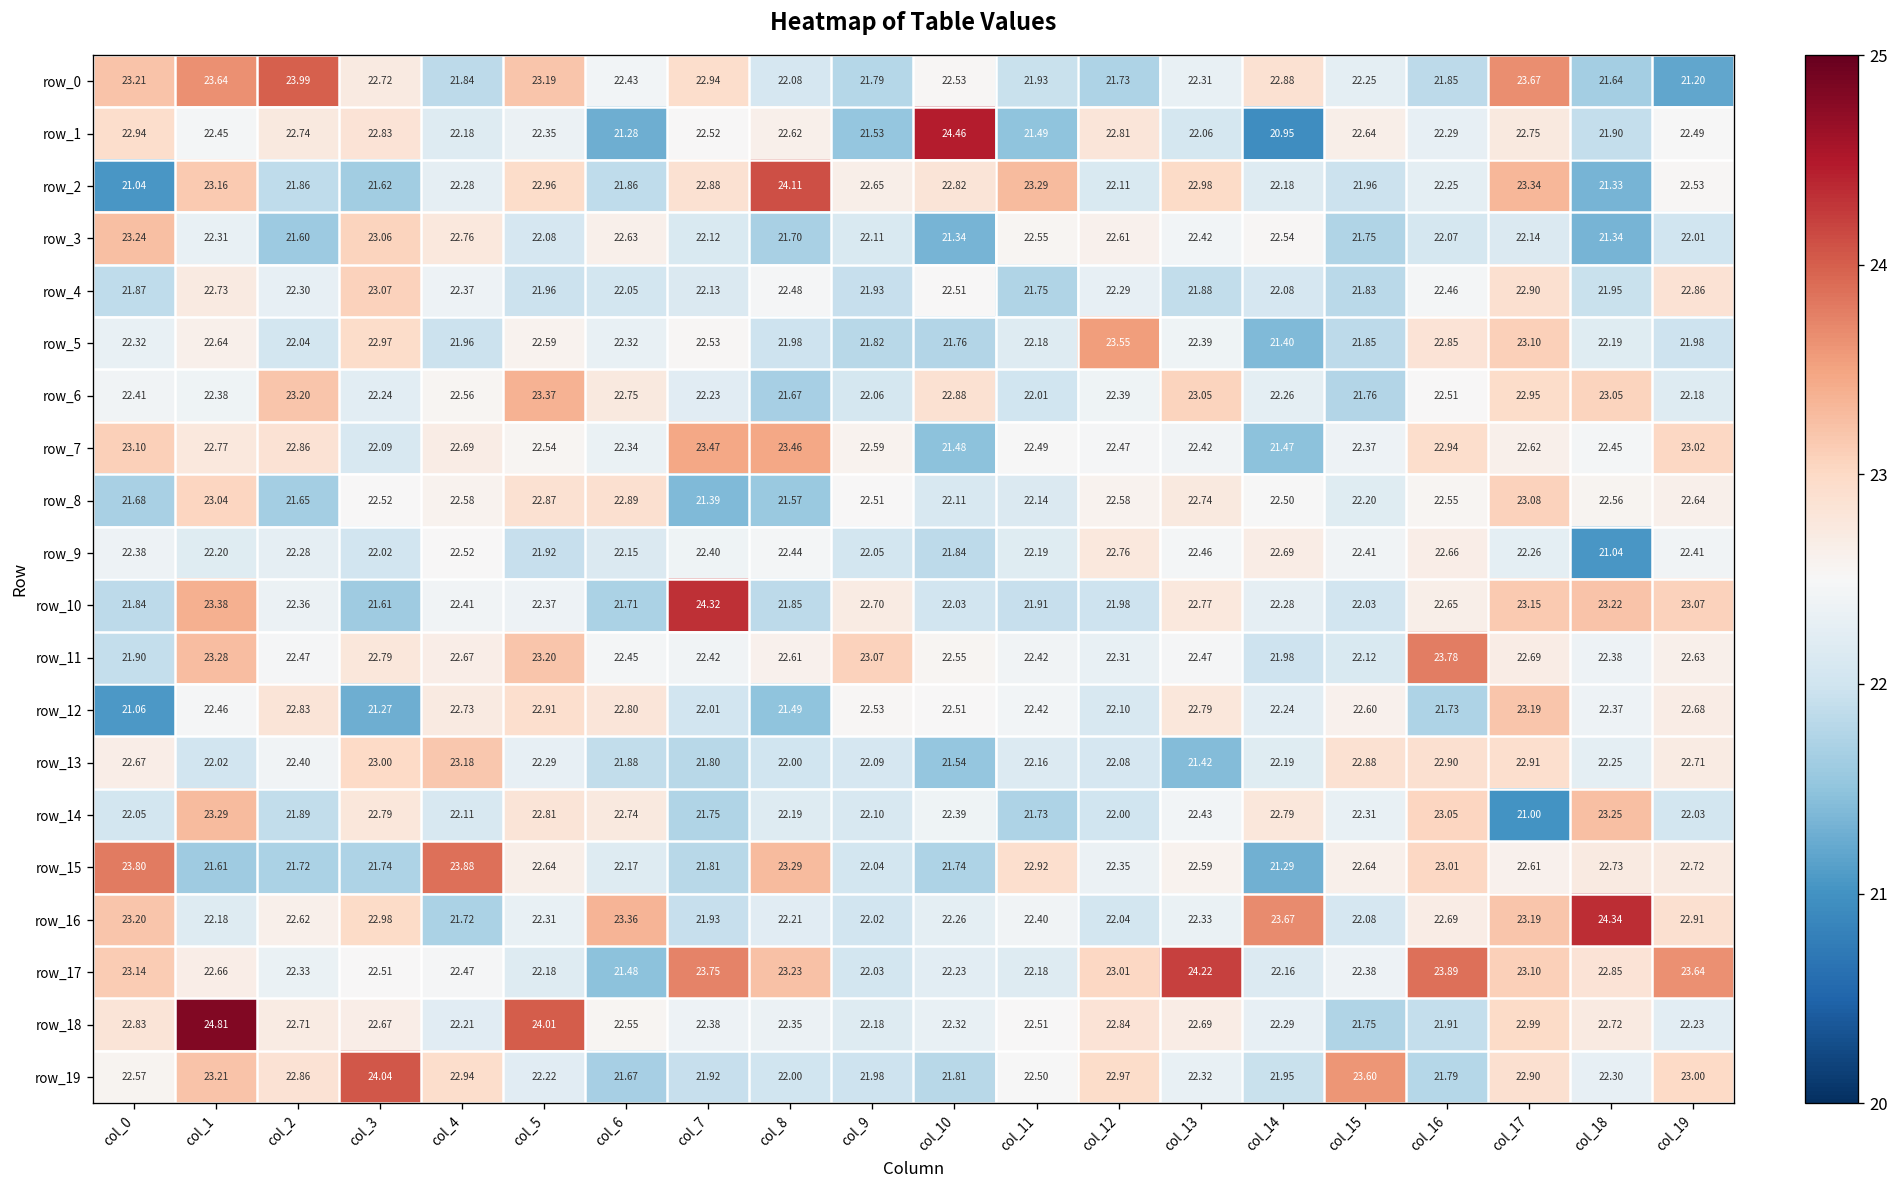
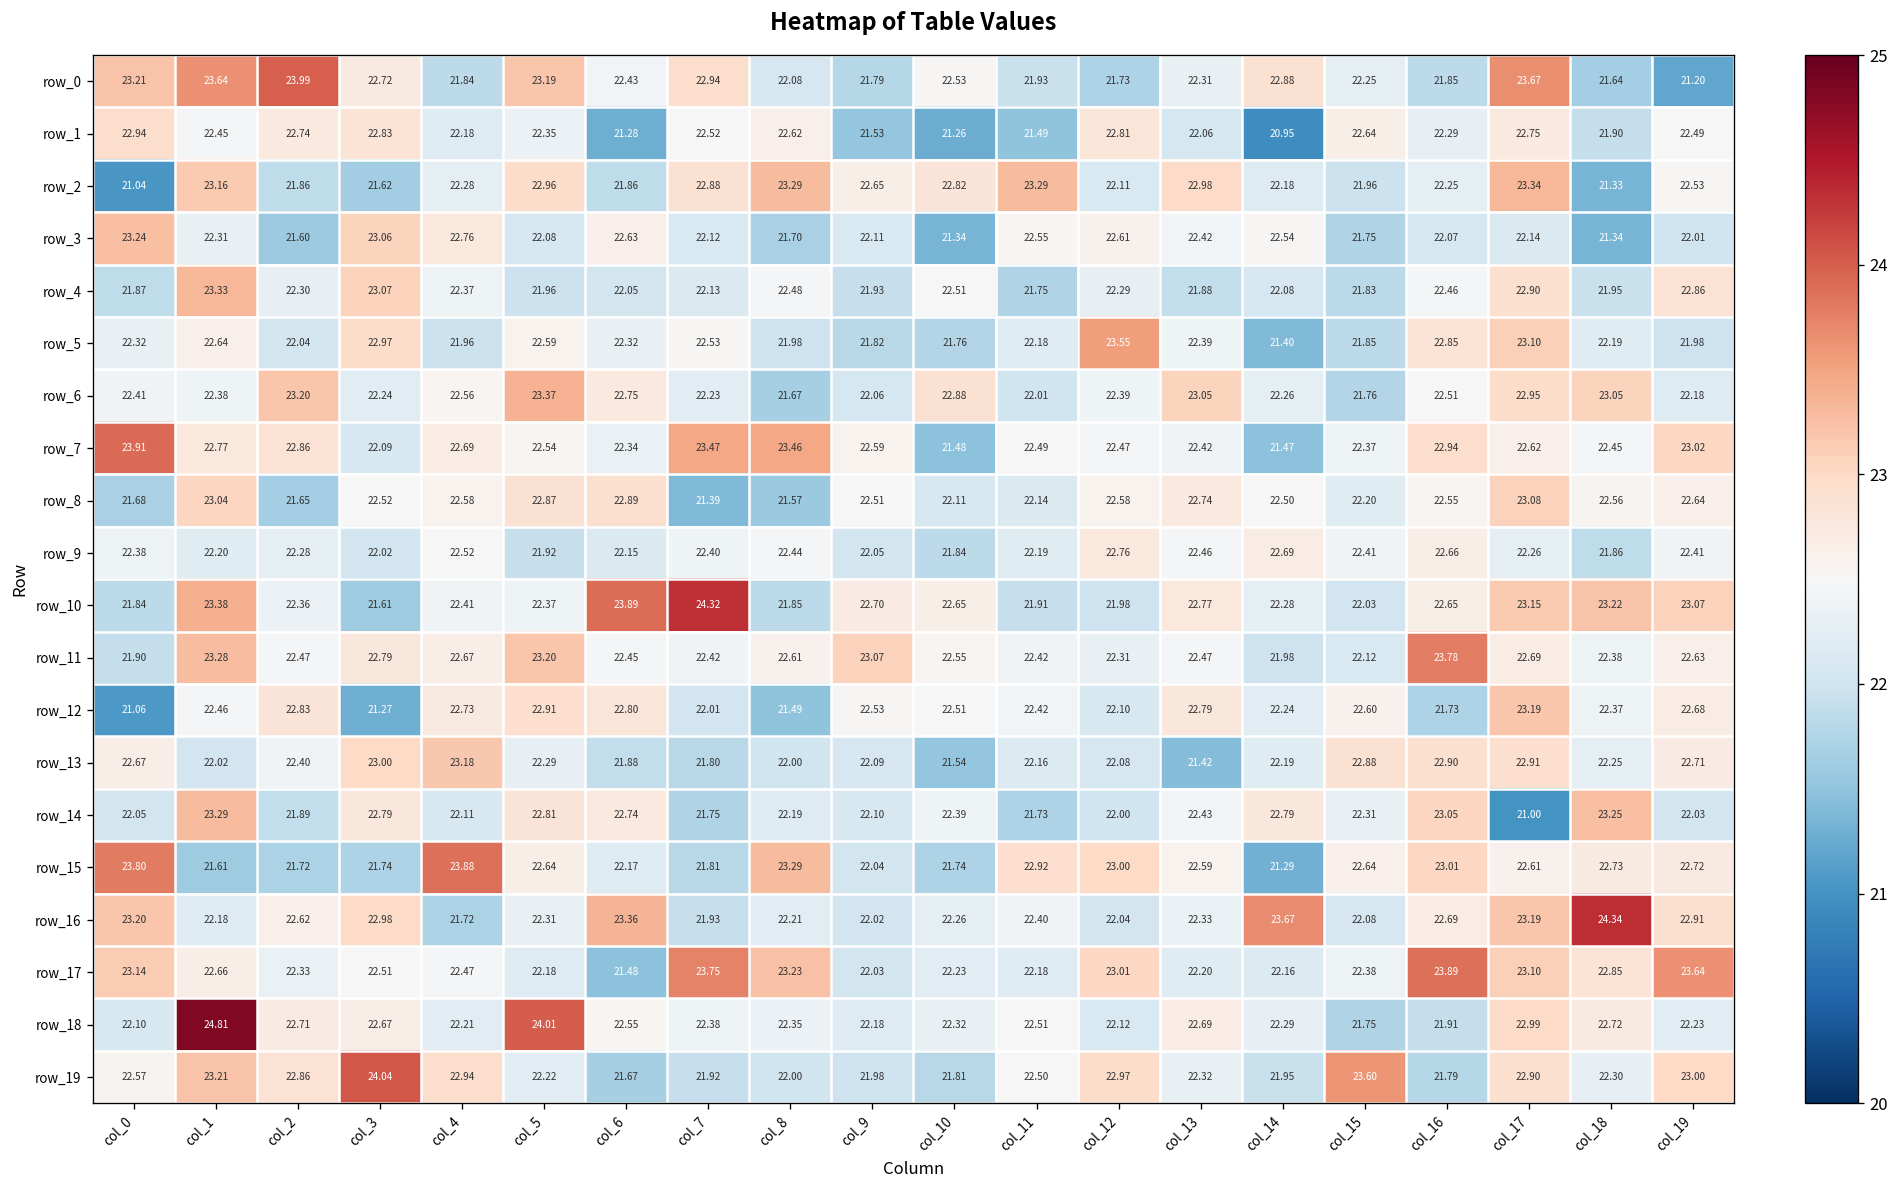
row_1, col_10: 24.46 -> 21.26
row_2, col_8: 24.11 -> 23.29
row_4, col_1: 22.73 -> 23.33
row_7, col_0: 23.10 -> 23.91
row_9, col_18: 21.04 -> 21.86
row_10, col_6: 21.71 -> 23.89
row_10, col_10: 22.03 -> 22.65
row_15, col_12: 22.35 -> 23.00
row_17, col_13: 24.22 -> 22.20
row_18, col_0: 22.83 -> 22.10
row_18, col_12: 22.84 -> 22.12
